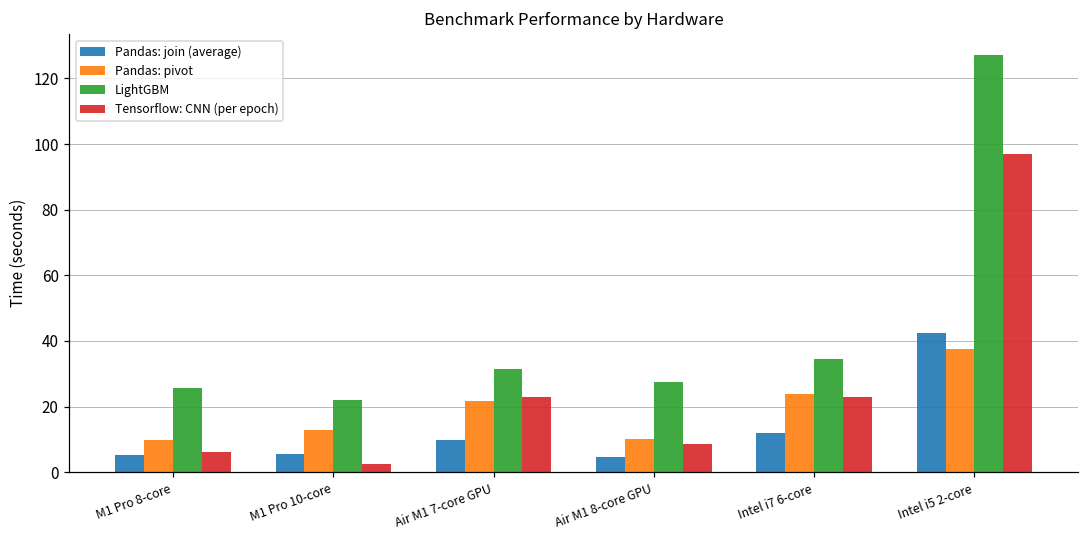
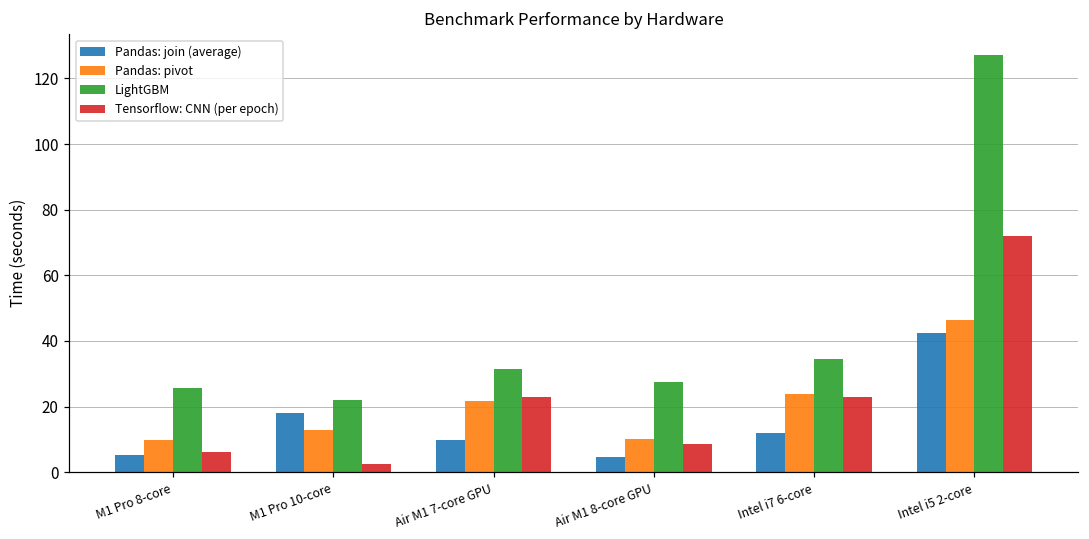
Pandas: join (average), M1 Pro 10-core: 5 -> 18
Pandas: pivot, Intel i5 2-core: 38 -> 46
Tensorflow: CNN (per epoch), Intel i5 2-core: 97 -> 72
